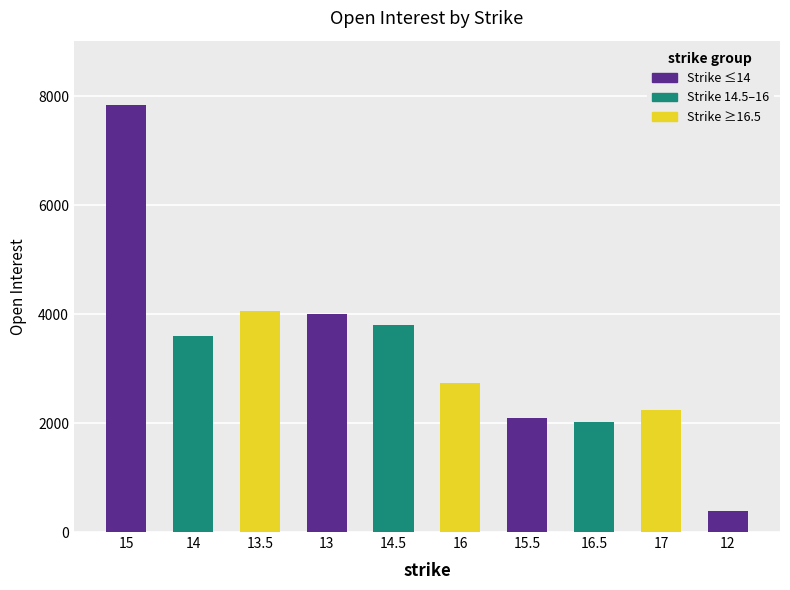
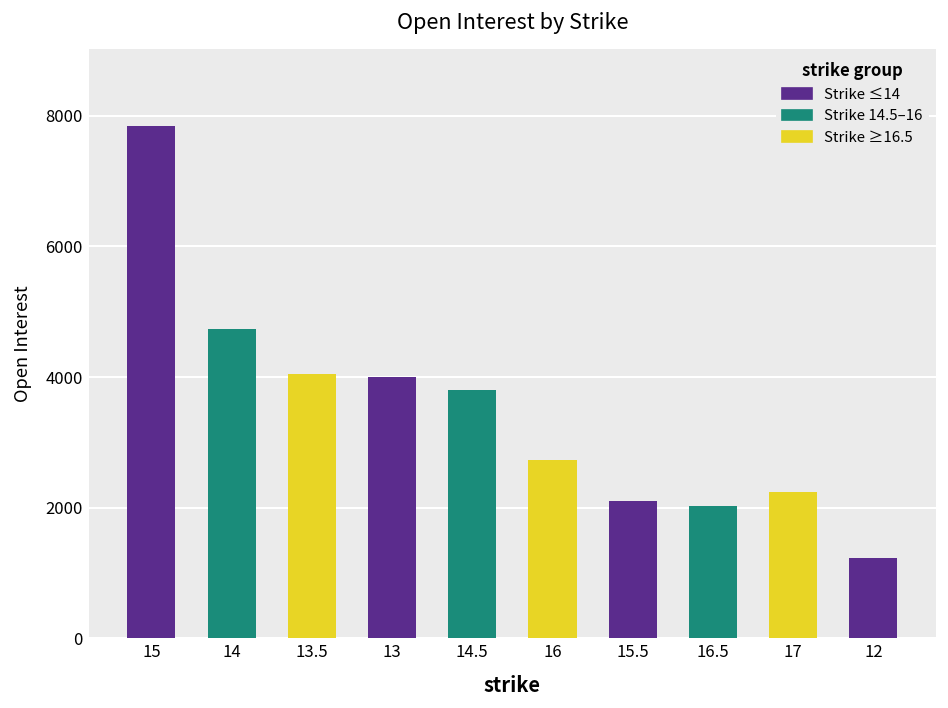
14: 3600 -> 4700
12: 400 -> 1200
